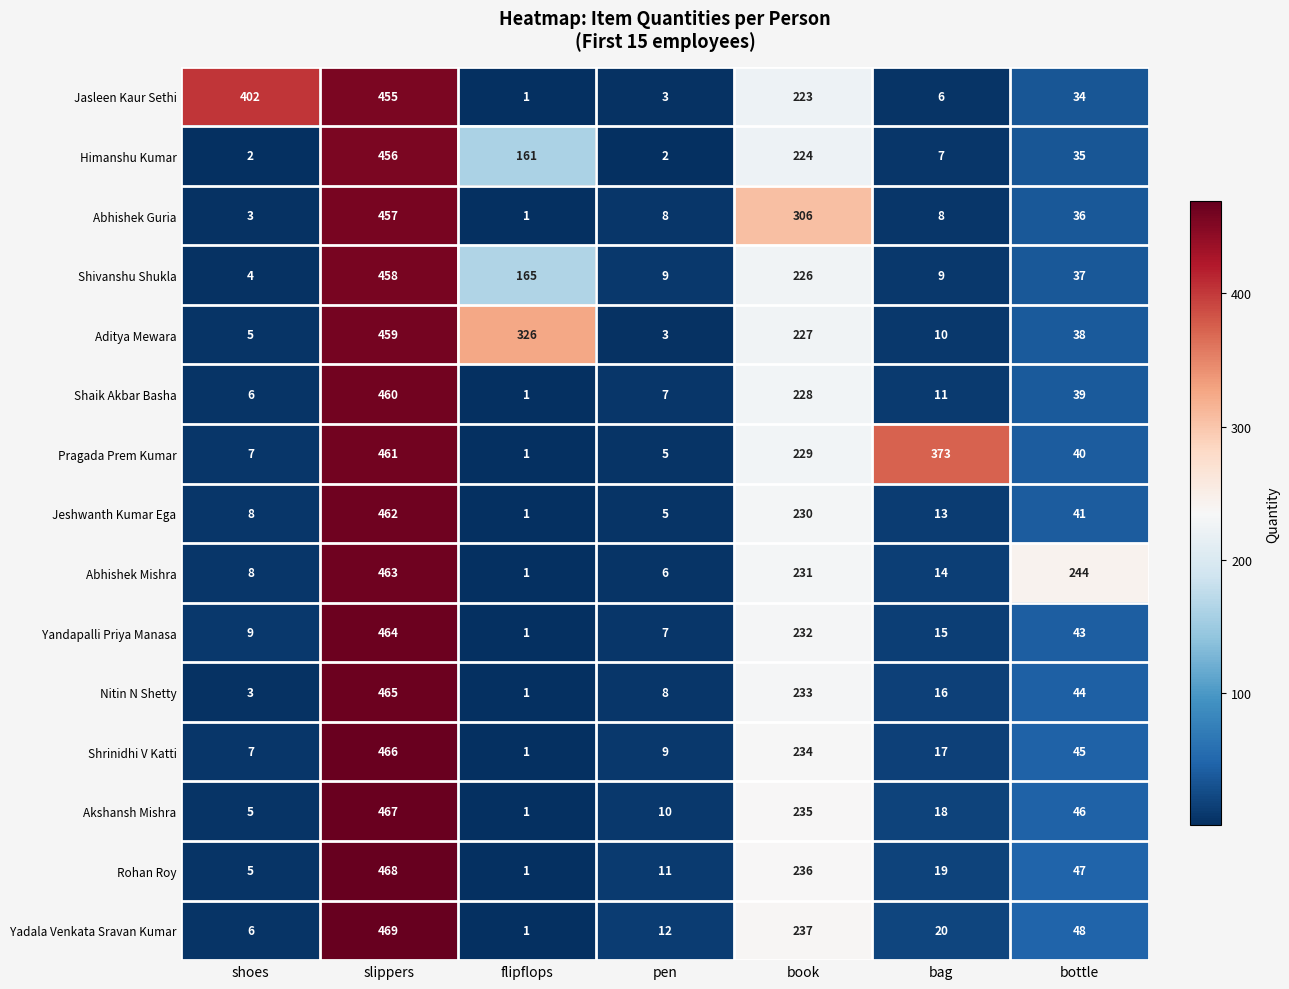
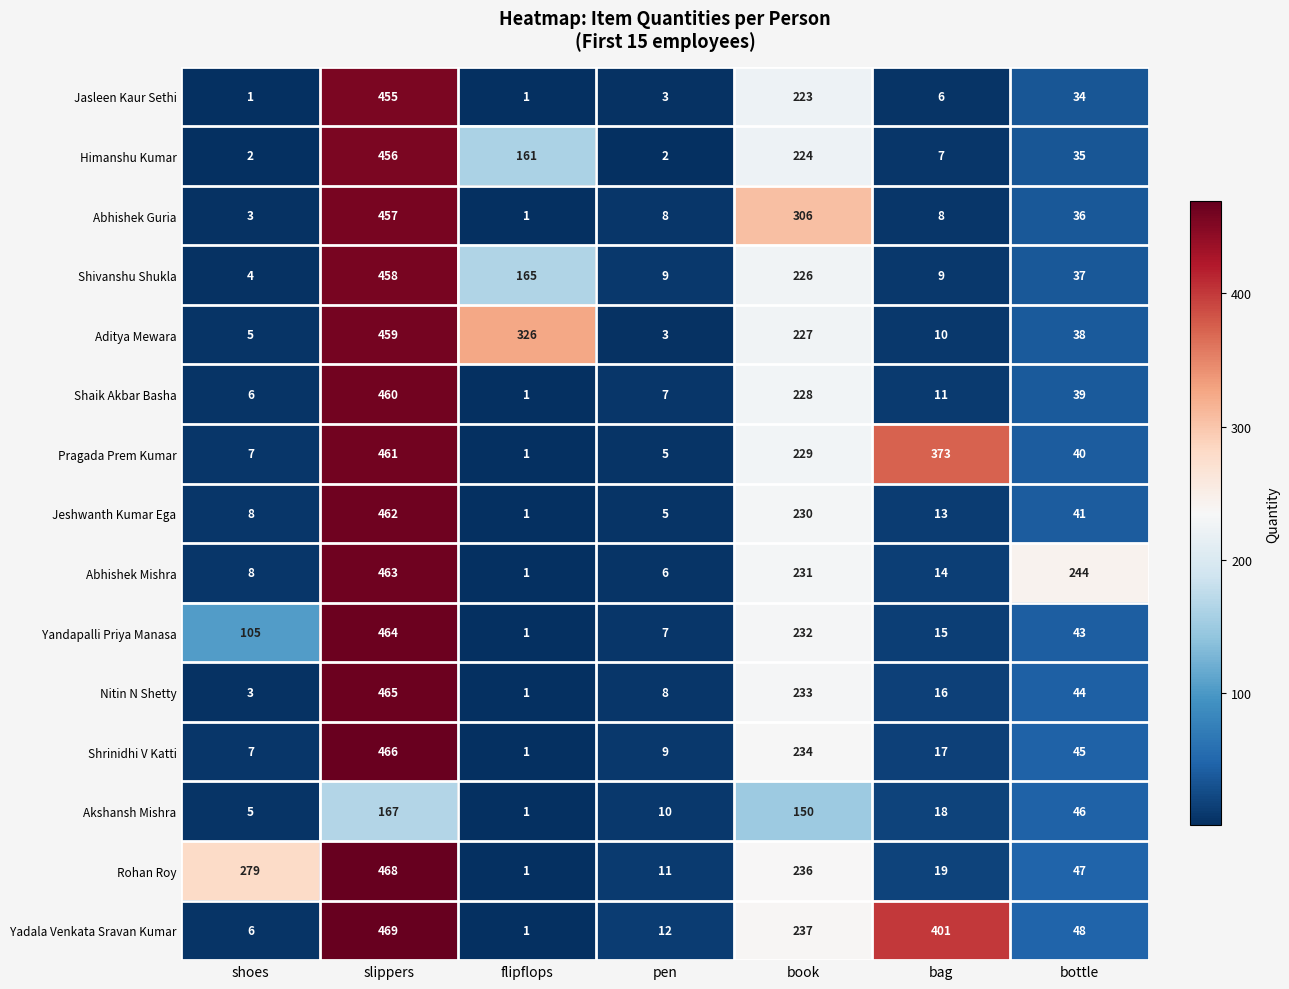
Jasleen Kaur Sethi, shoes: 402 -> 1
Yandapalli Priya Manasa, shoes: 9 -> 105
Akshansh Mishra, slippers: 467 -> 167
Akshansh Mishra, book: 235 -> 150
Rohan Roy, shoes: 5 -> 279
Yadala Venkata Sravan Kumar, bag: 20 -> 401
